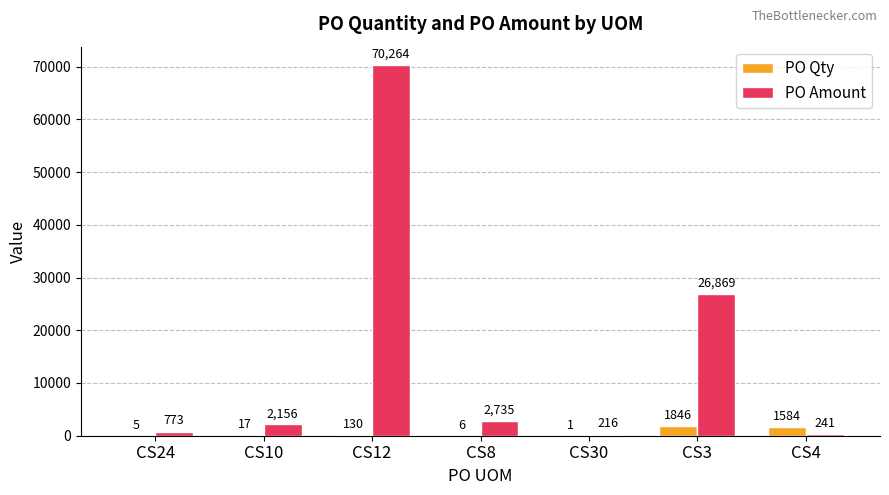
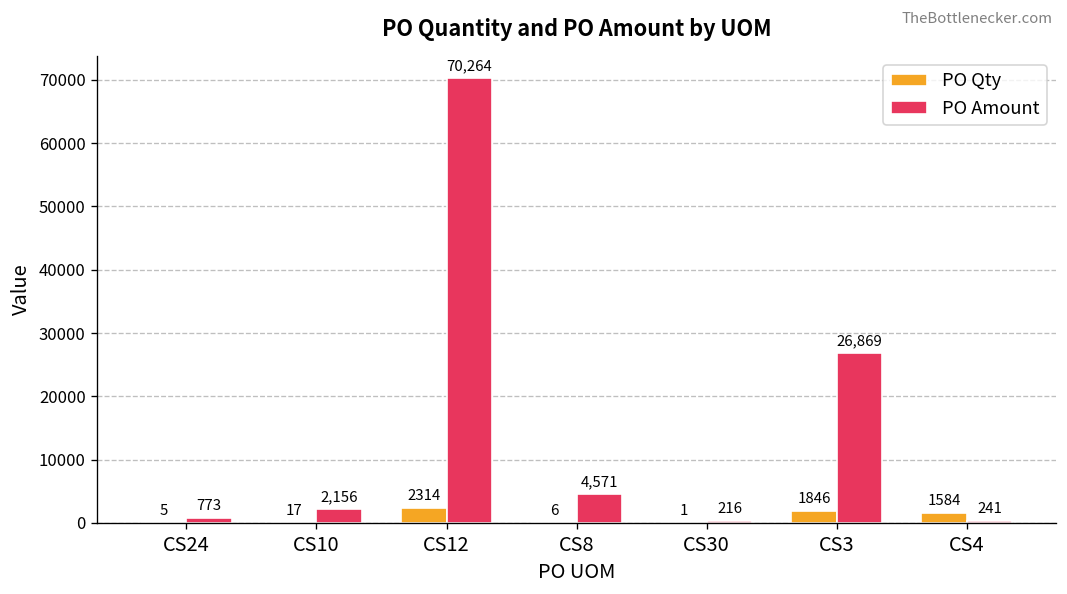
PO Qty, CS12: 130 -> 2314
PO Amount, CS8: 2,735 -> 4,571
